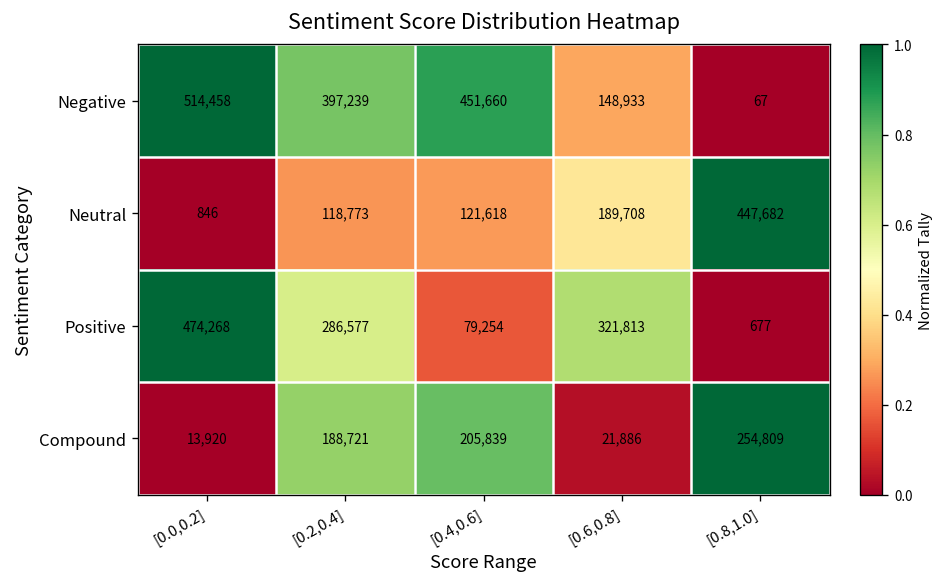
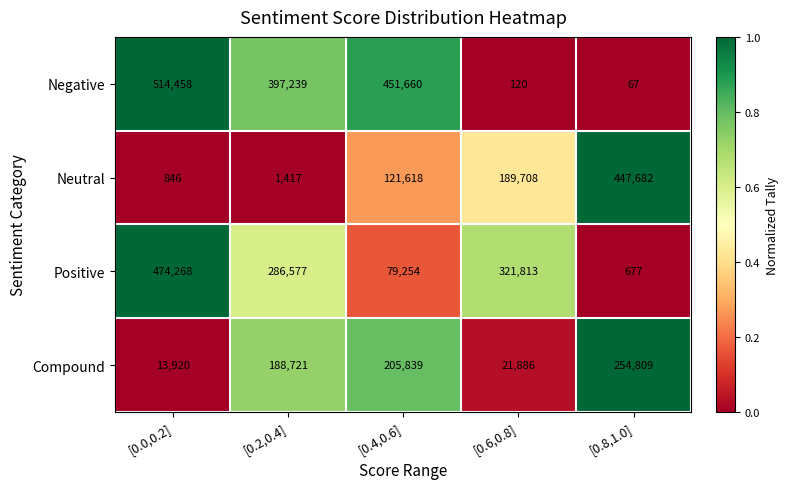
Negative, [0.6,0.8]: 148,933 -> 120
Neutral, [0.2,0.4]: 118,773 -> 1,417
